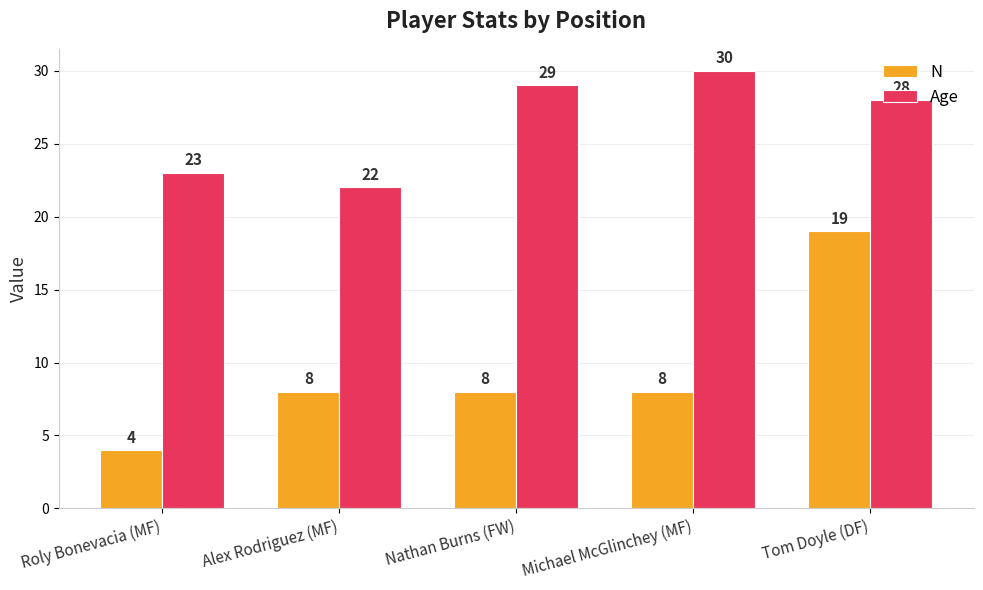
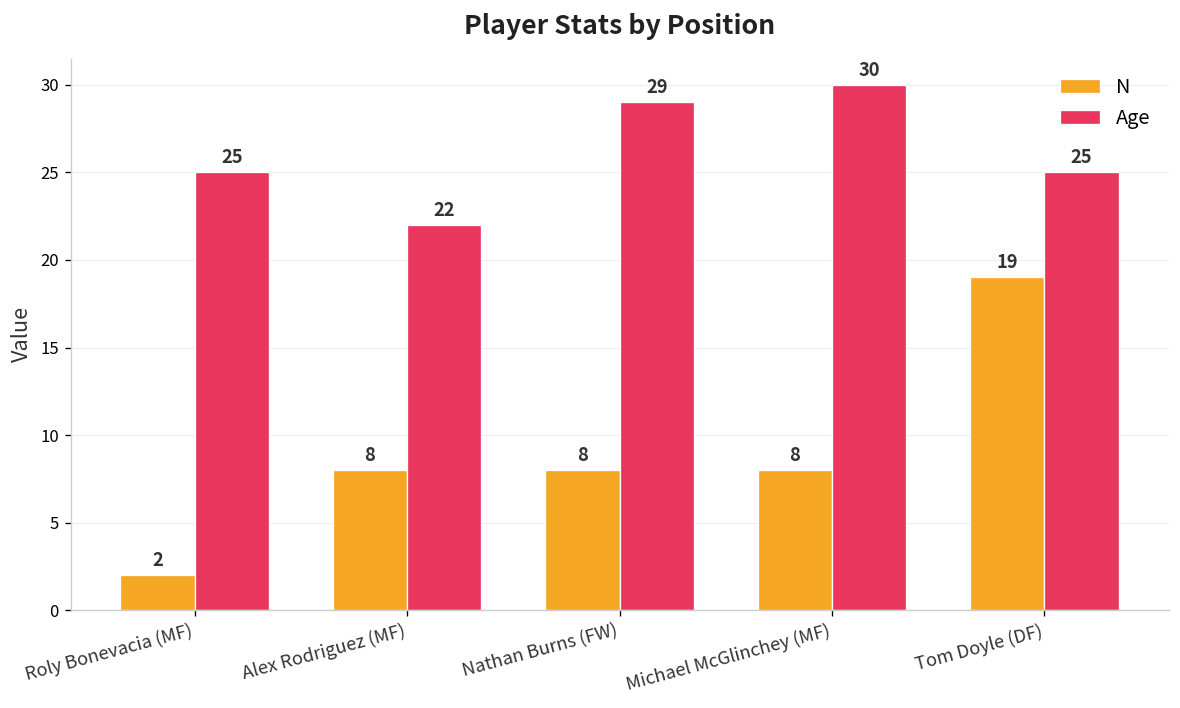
N, Roly Bonevacia (MF): 4 -> 2
Age, Roly Bonevacia (MF): 23 -> 25
Age, Tom Doyle (DF): 28 -> 25
